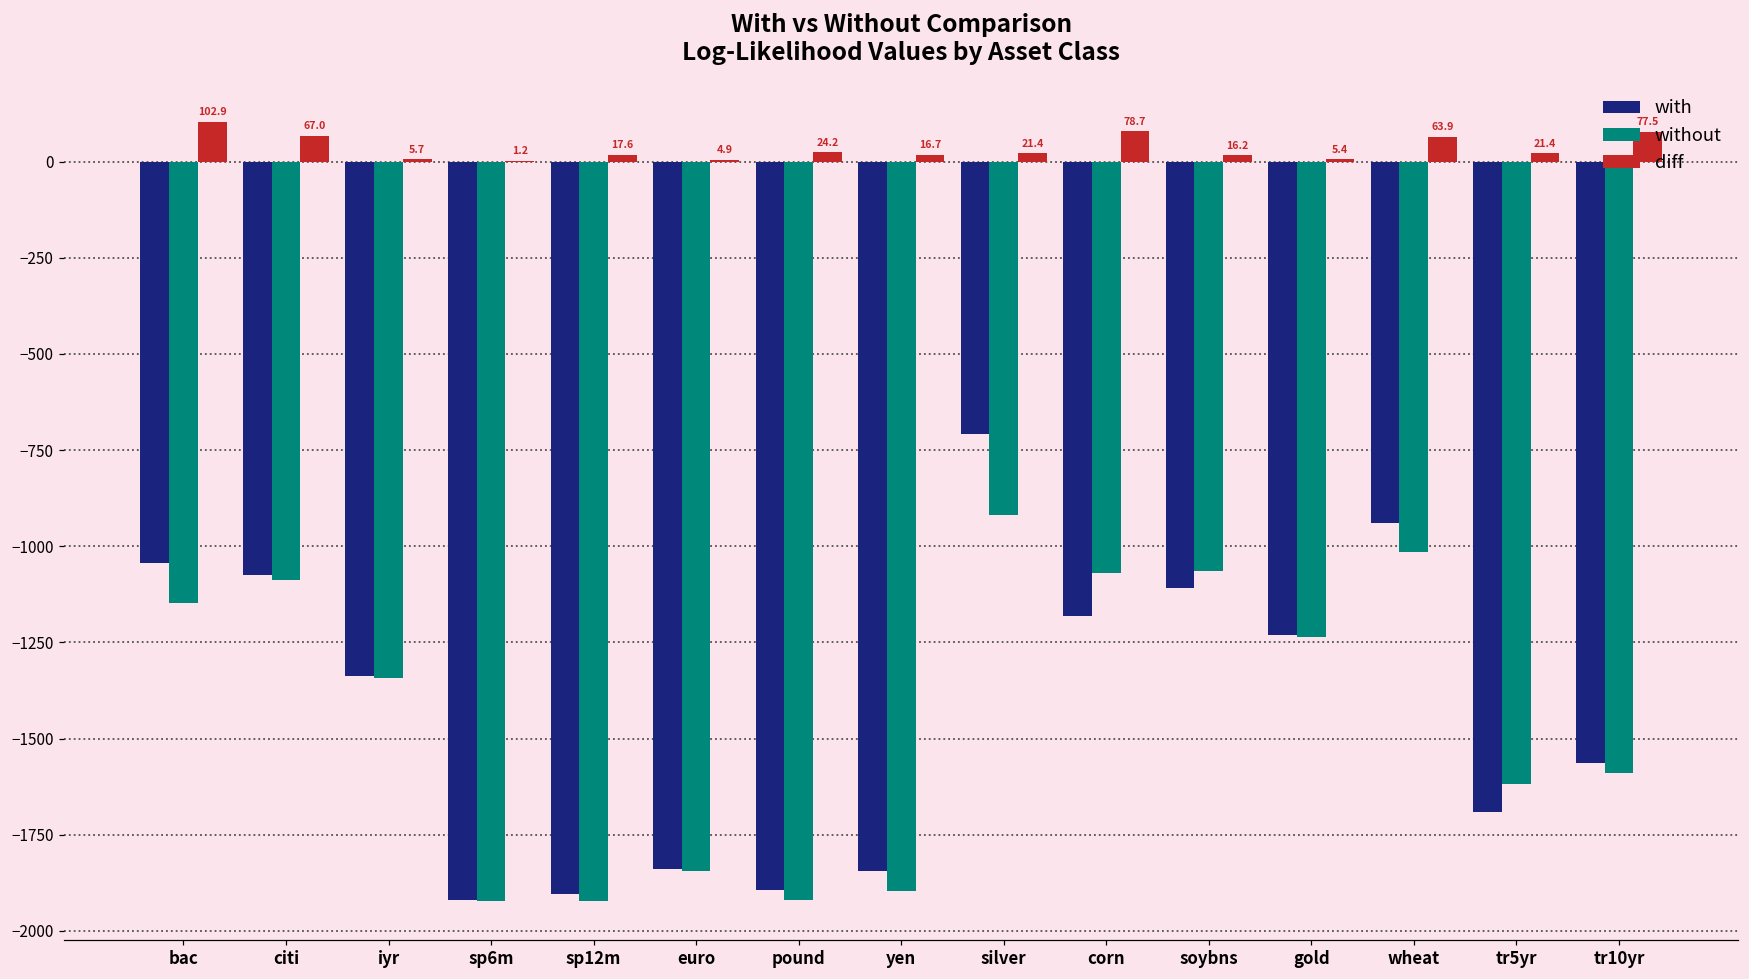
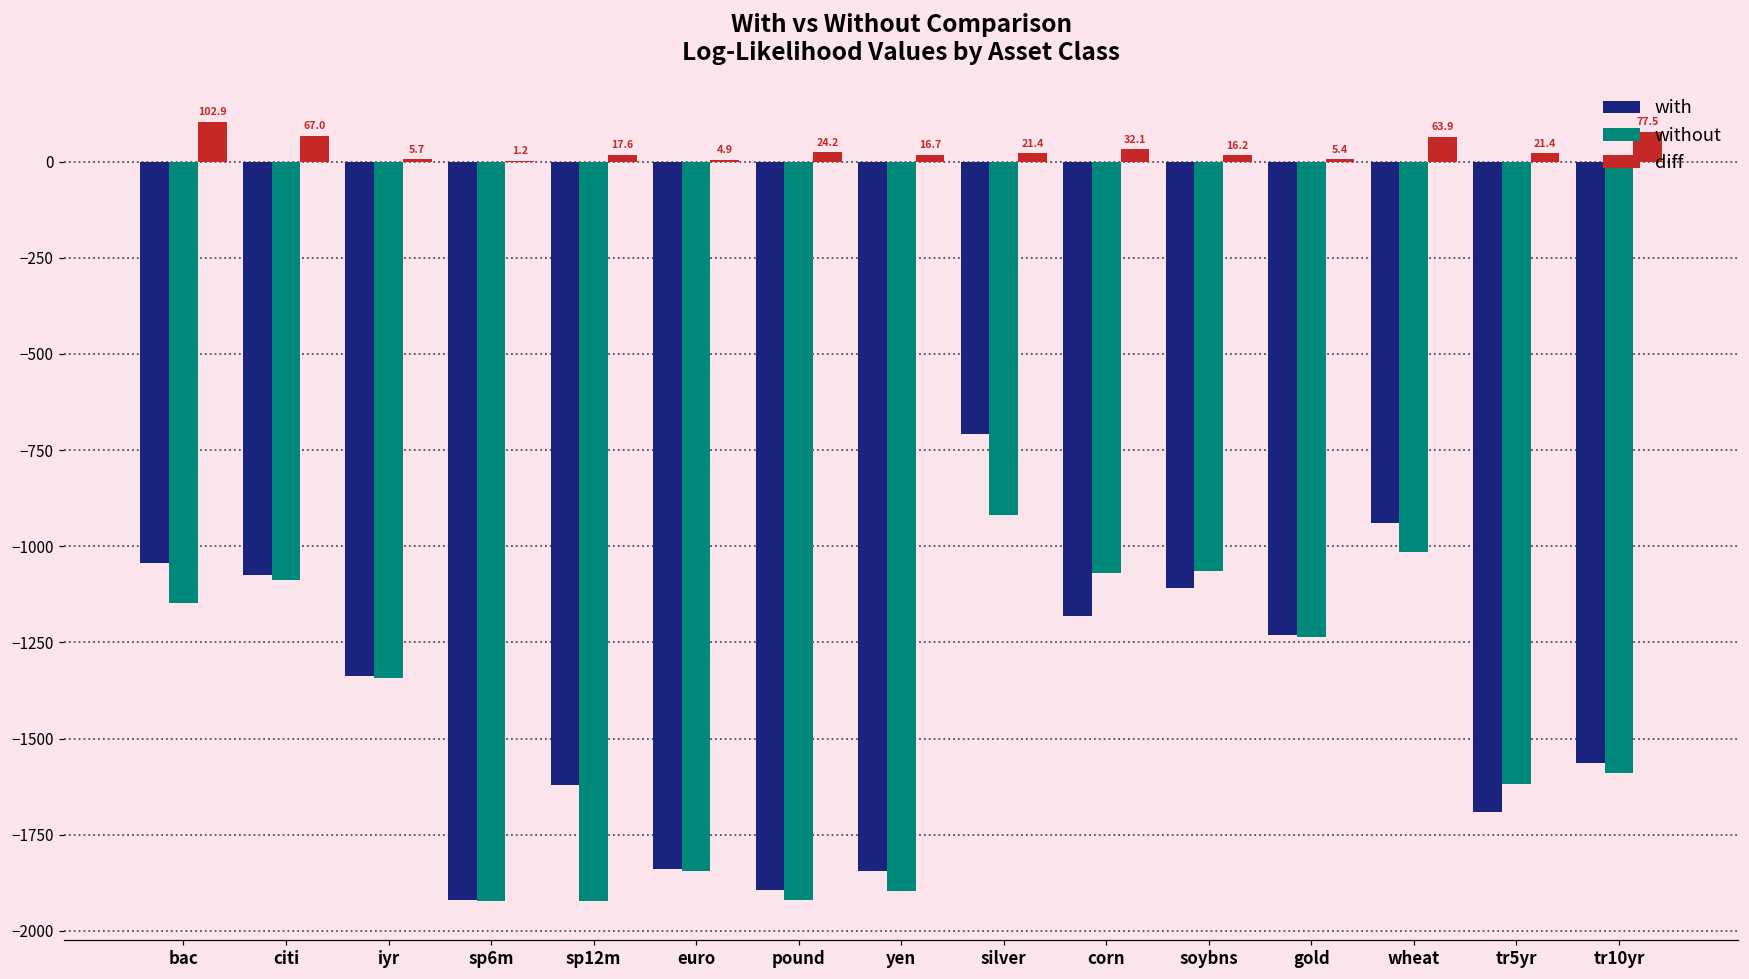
with, sp12m: -1900 -> -1620
diff, corn: 78.7 -> 32.1
